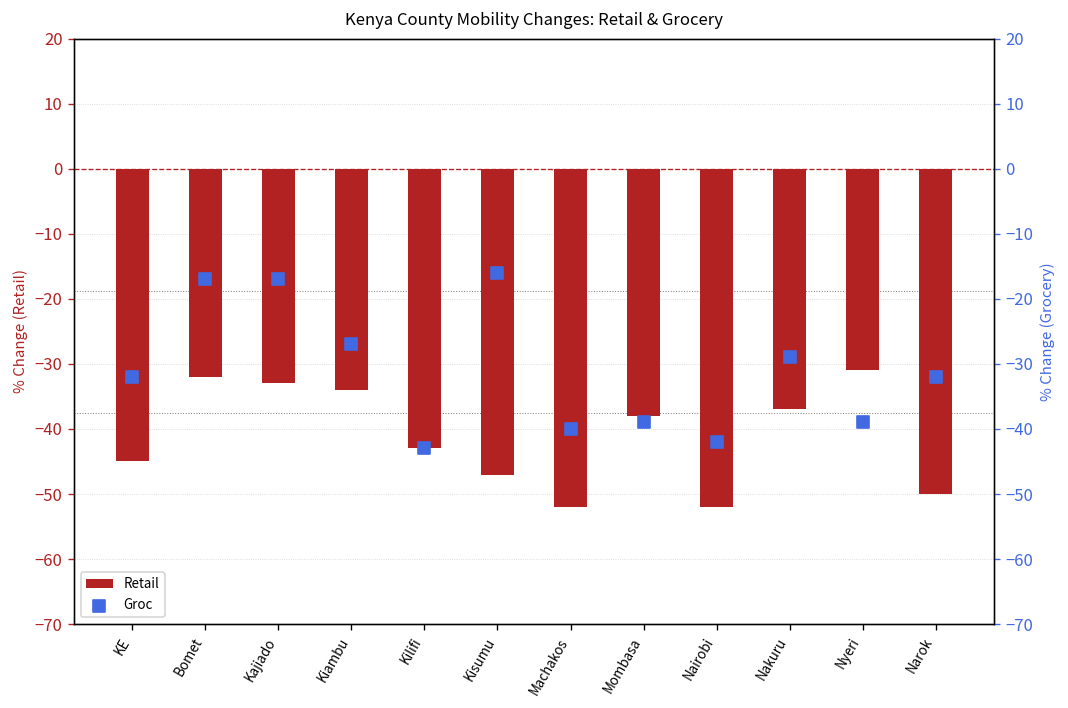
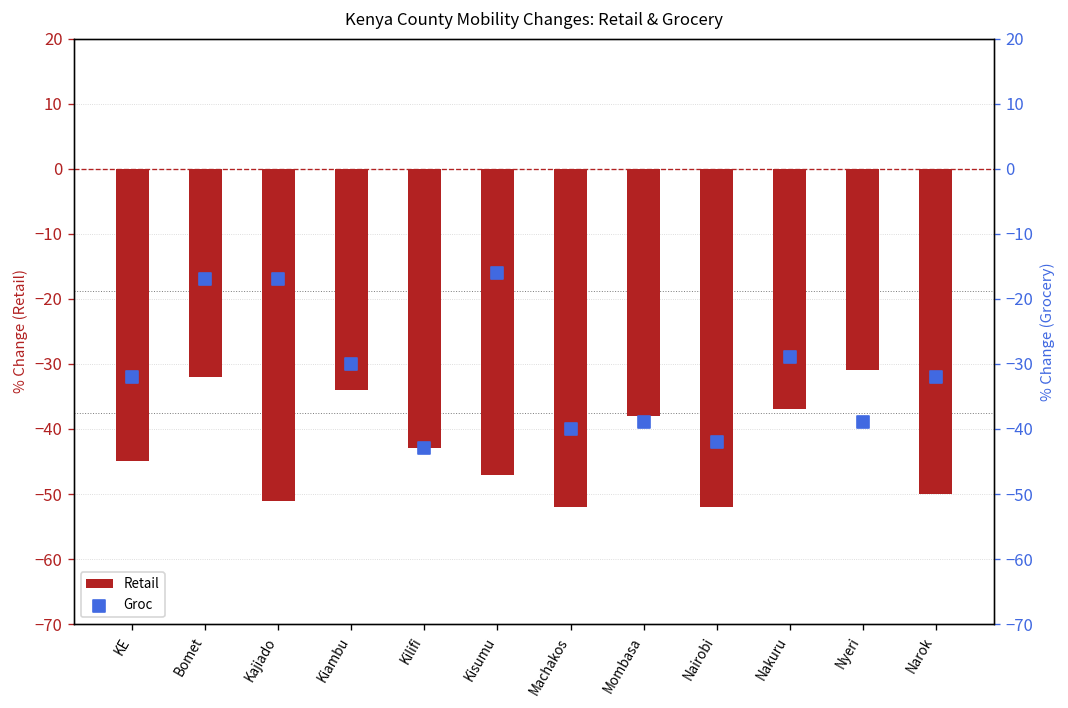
Retail, Kajiado: -33 -> -51
Groc, Kiambu: -27 -> -30
